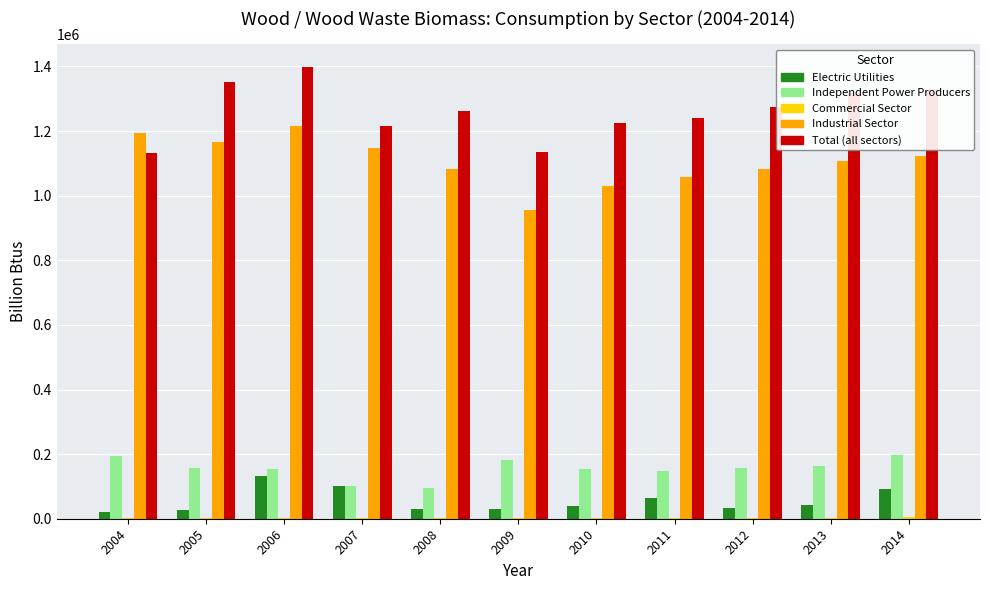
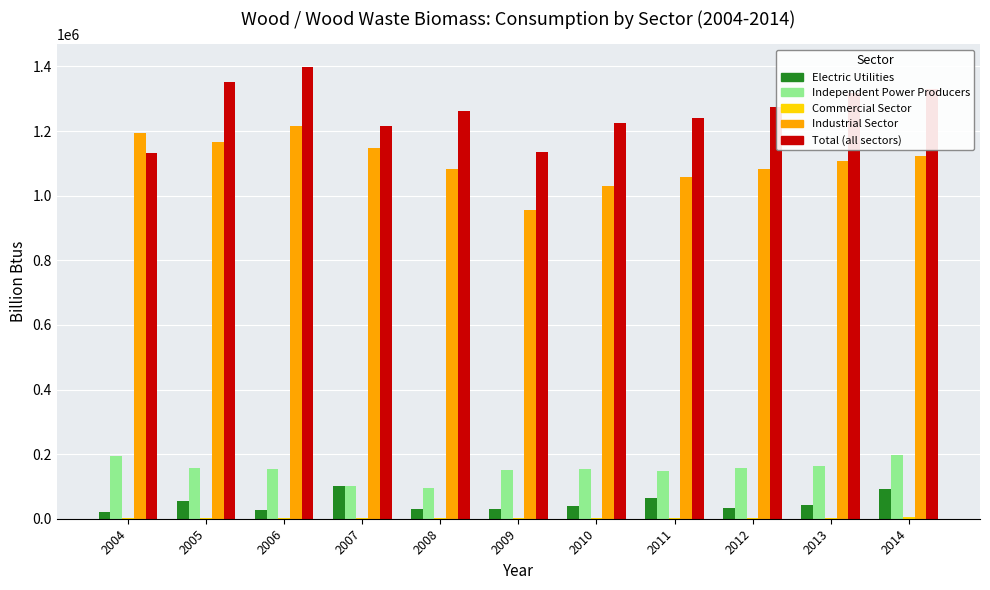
Electric Utilities, 2005: 30000 -> 50000
Electric Utilities, 2006: 130000 -> 30000
Independent Power Producers, 2009: 180000 -> 150000
